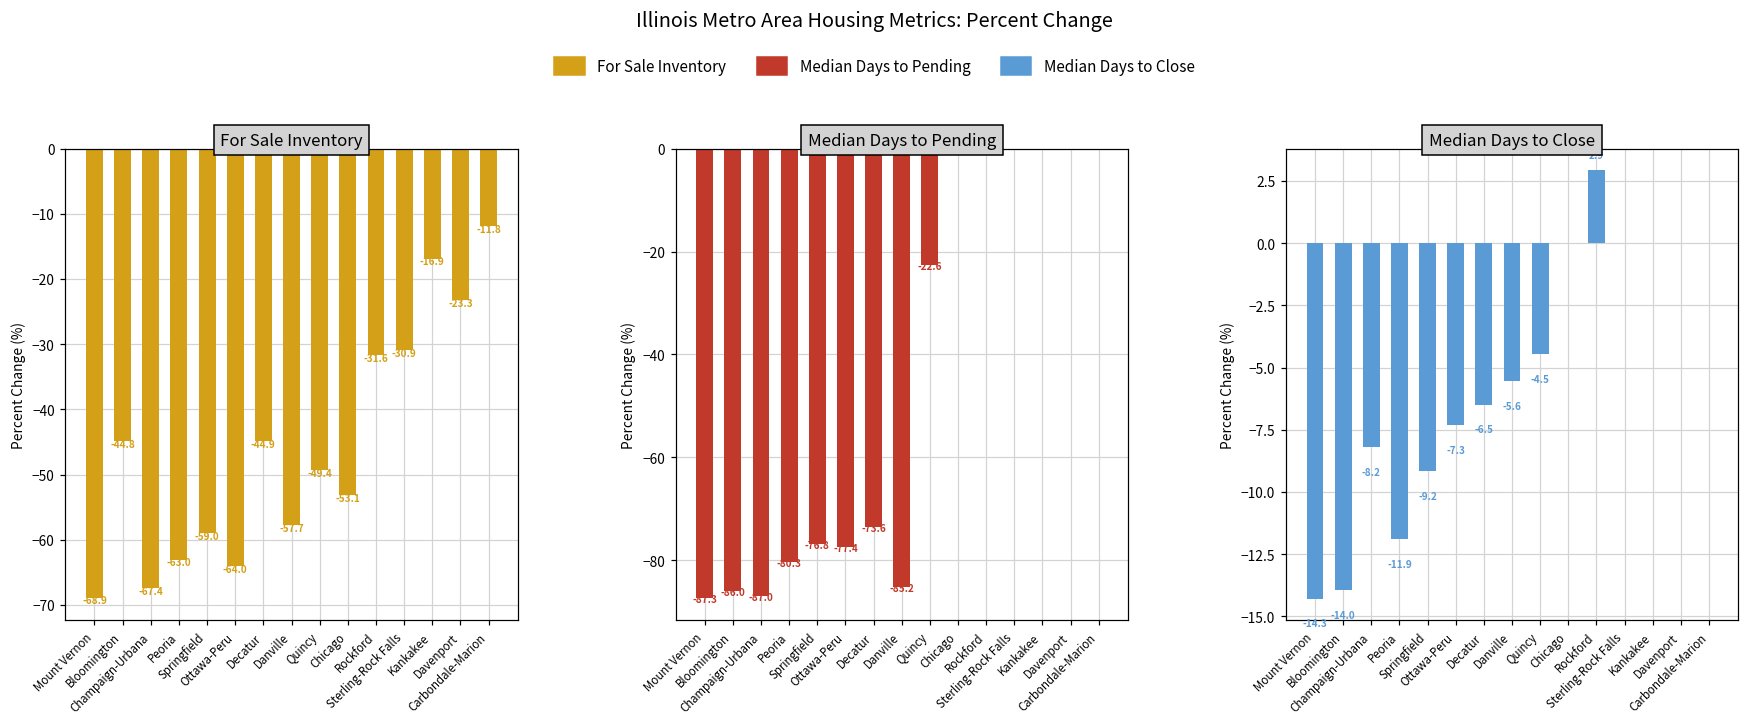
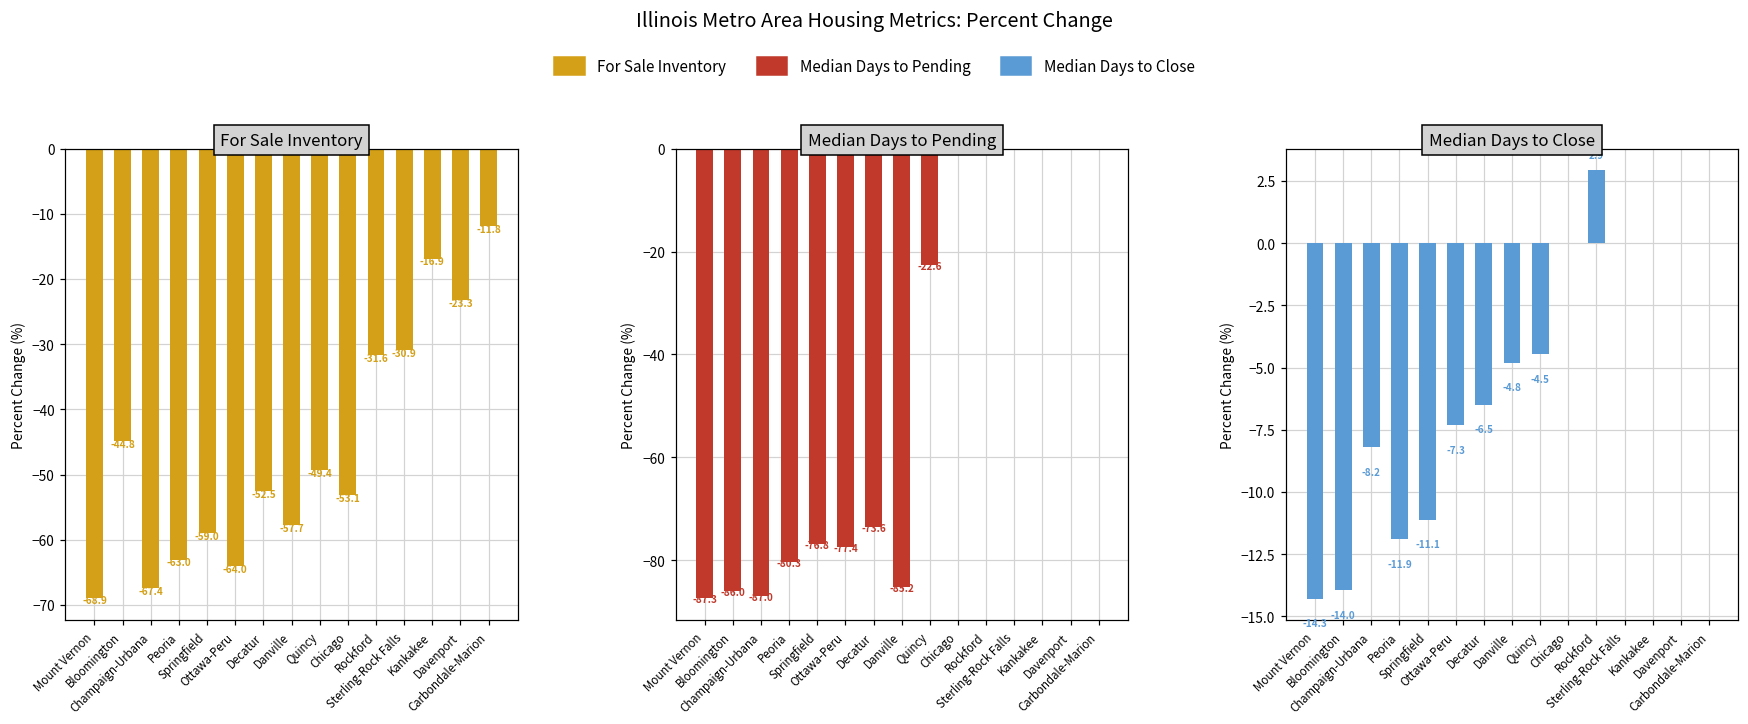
For Sale Inventory, Decatur: -44.9 -> -52.5
Median Days to Close, Springfield: -9.2 -> -11.1
Median Days to Close, Danville: -5.6 -> -4.8
